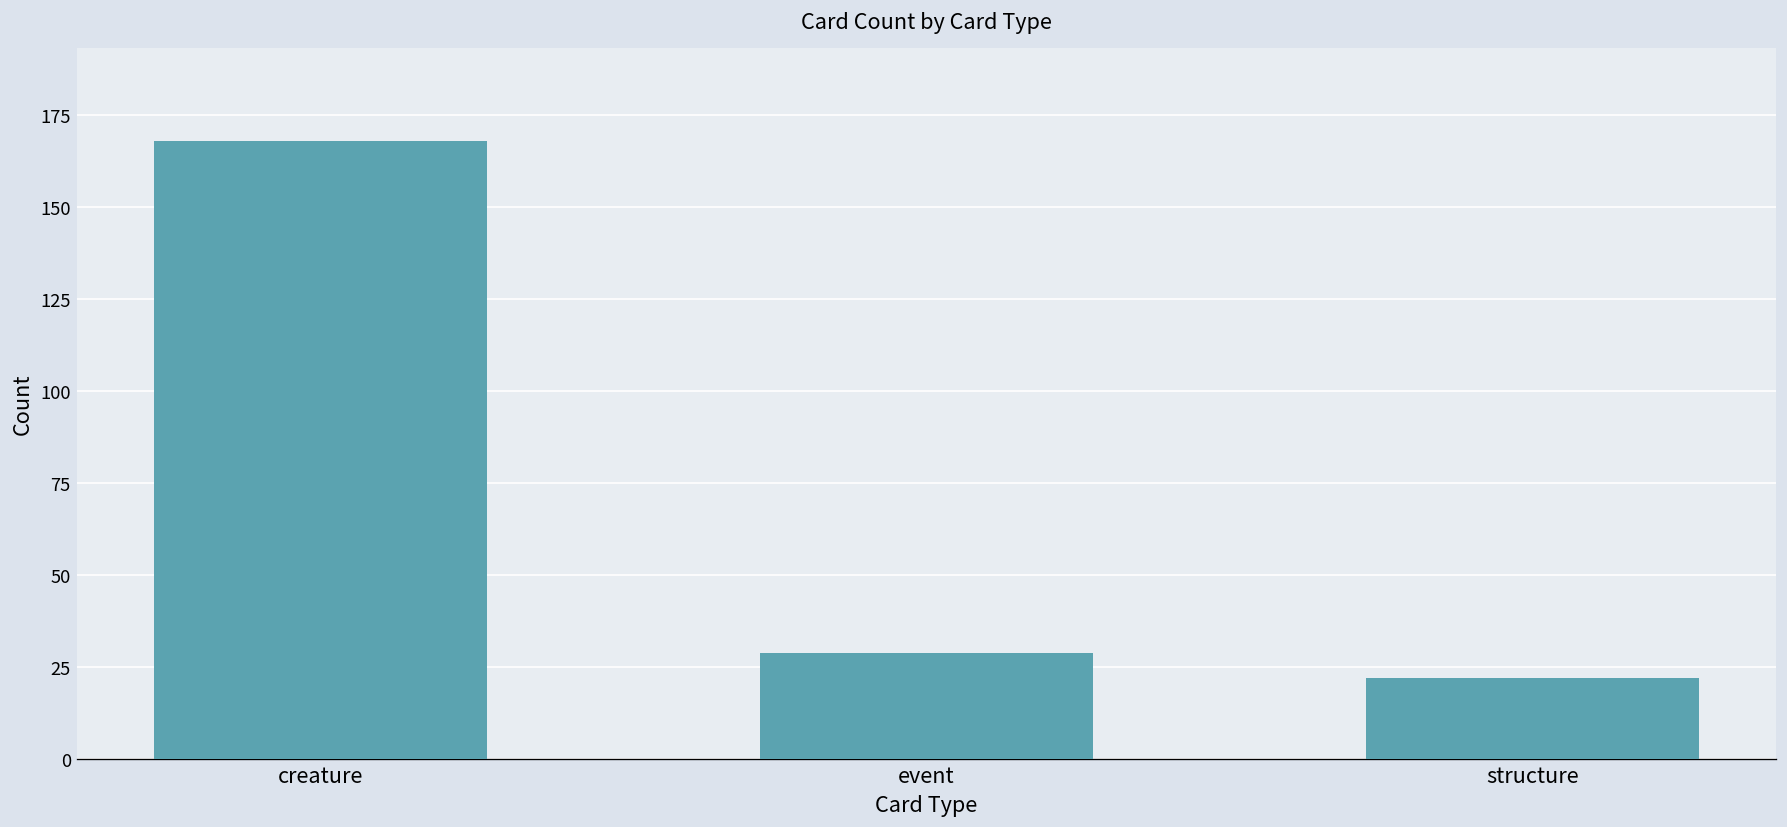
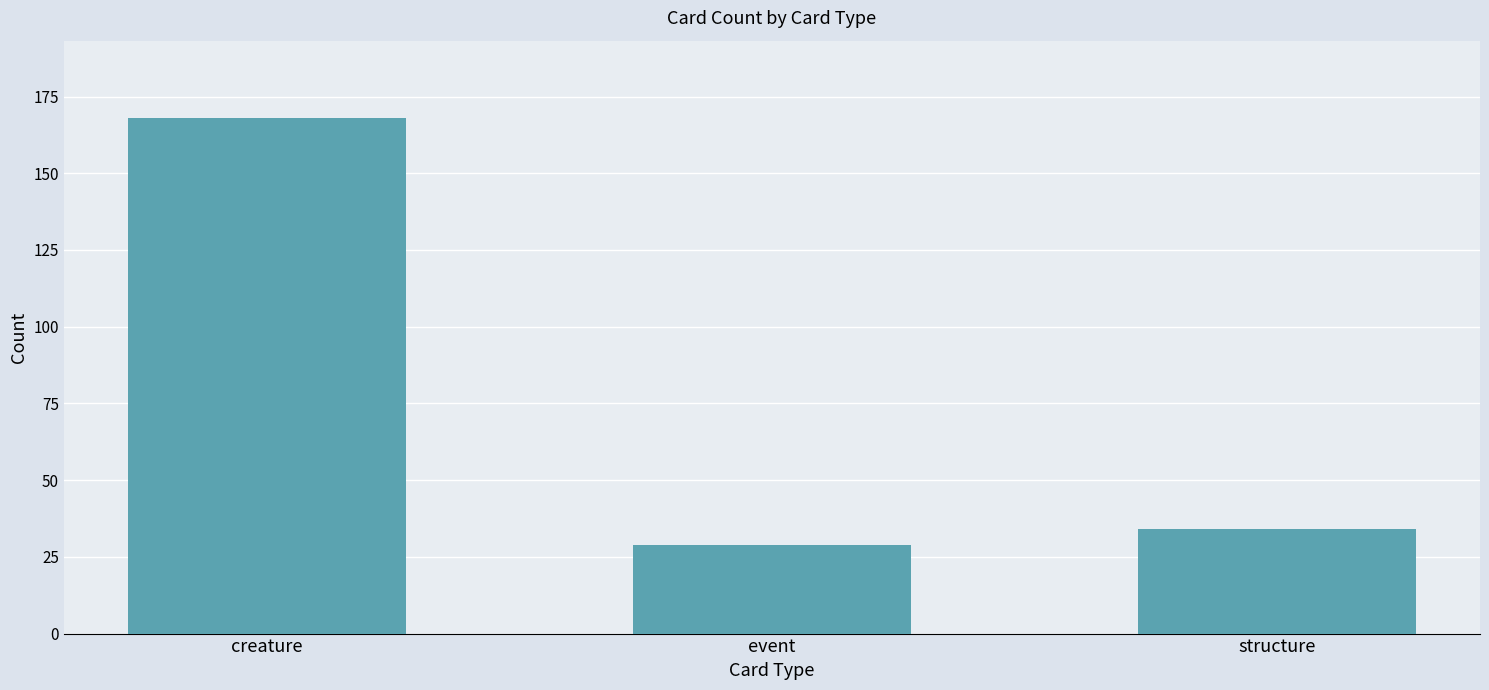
structure: 22 -> 34
